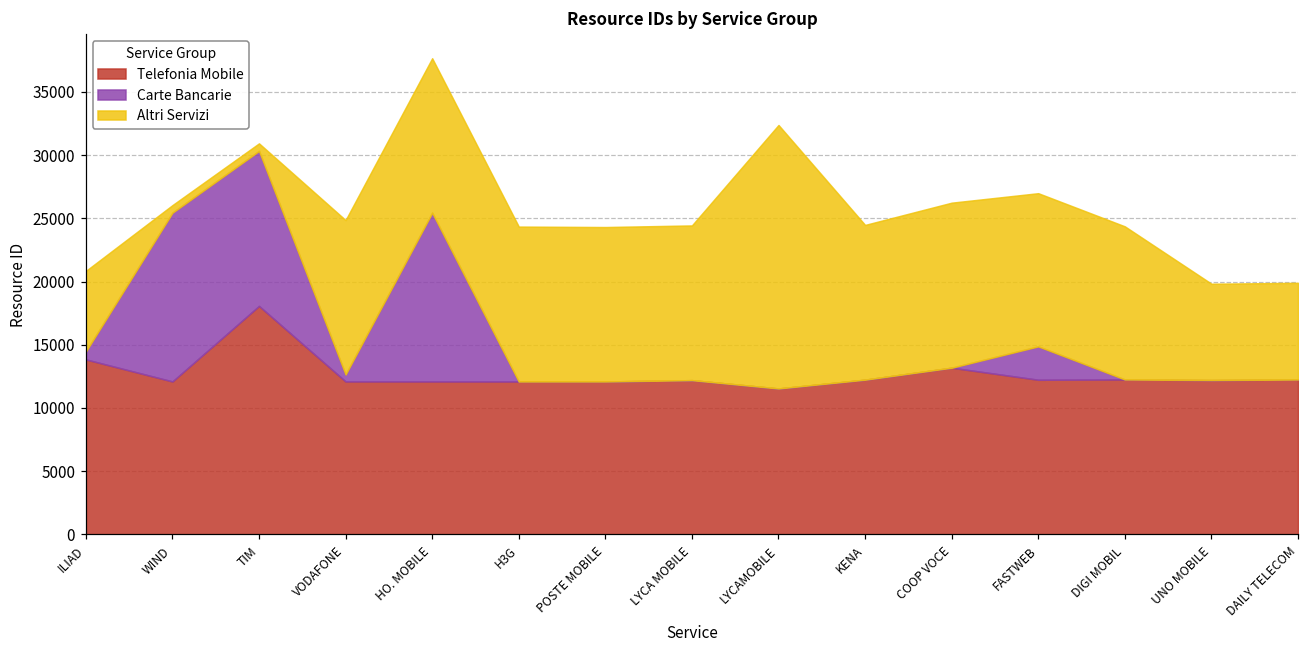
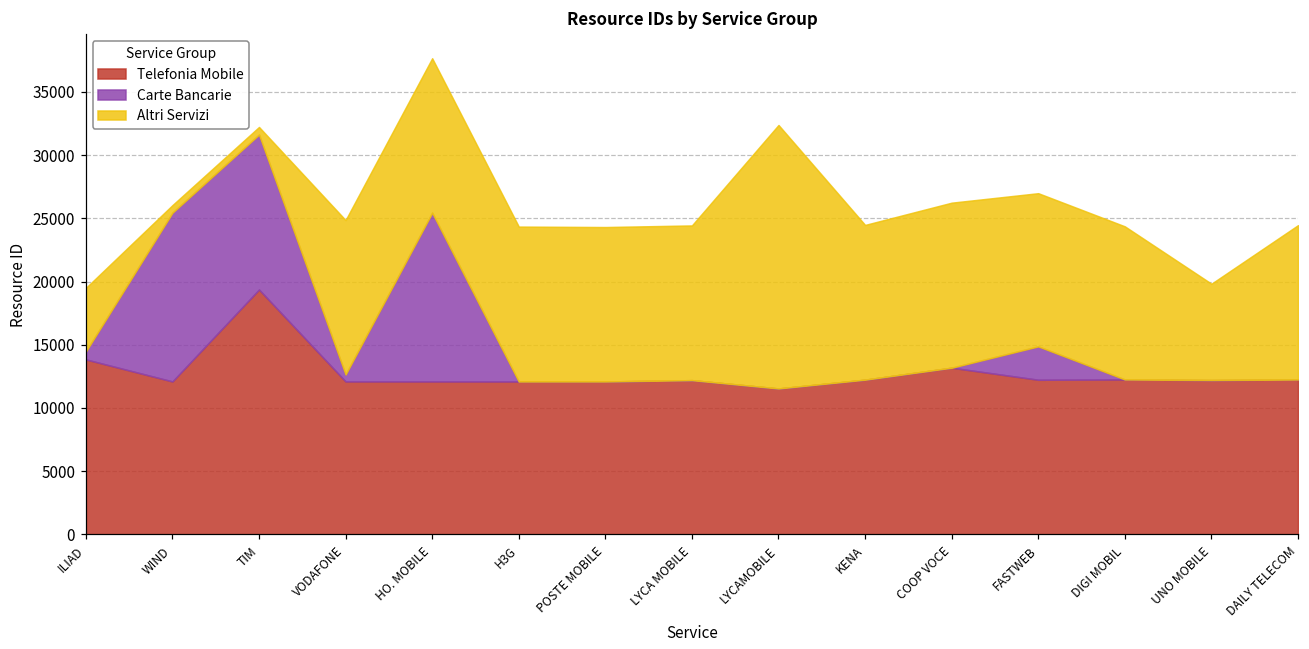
Altri Servizi, ILIAD: 6400 -> 5000
Telefonia Mobile, TIM: 18100 -> 19400
Altri Servizi, DAILY TELECOM: 7600 -> 12200
